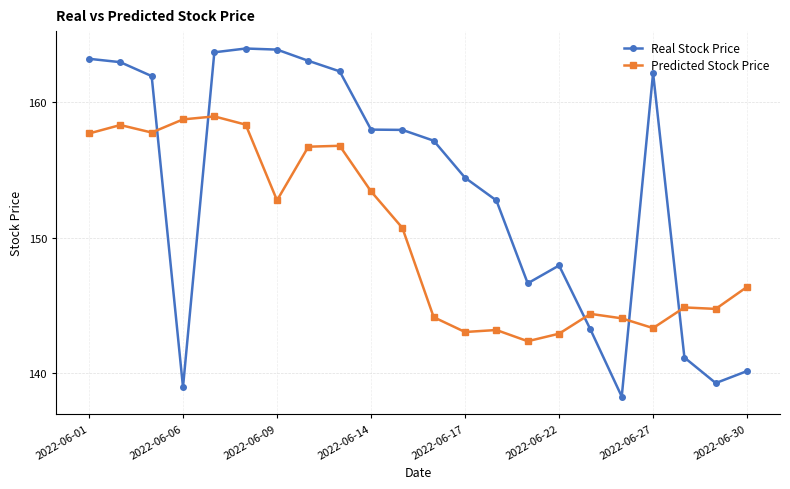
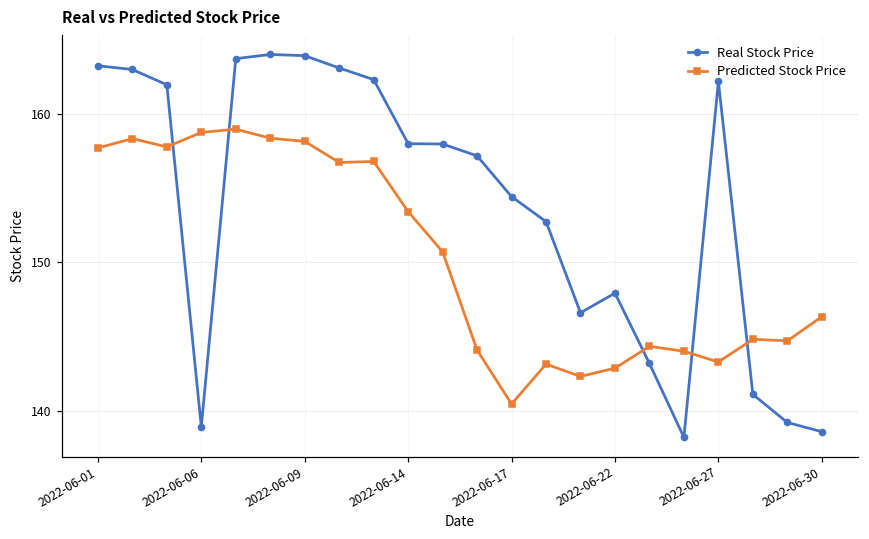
Predicted Stock Price, 2022-06-09: 152.8 -> 158.1
Predicted Stock Price, 2022-06-17: 143.0 -> 140.5
Real Stock Price, 2022-06-30: 140.1 -> 138.6
